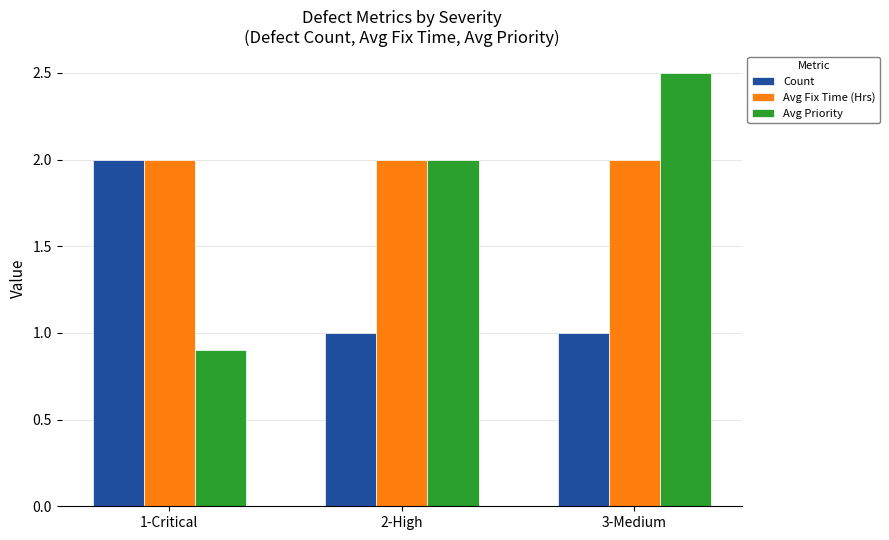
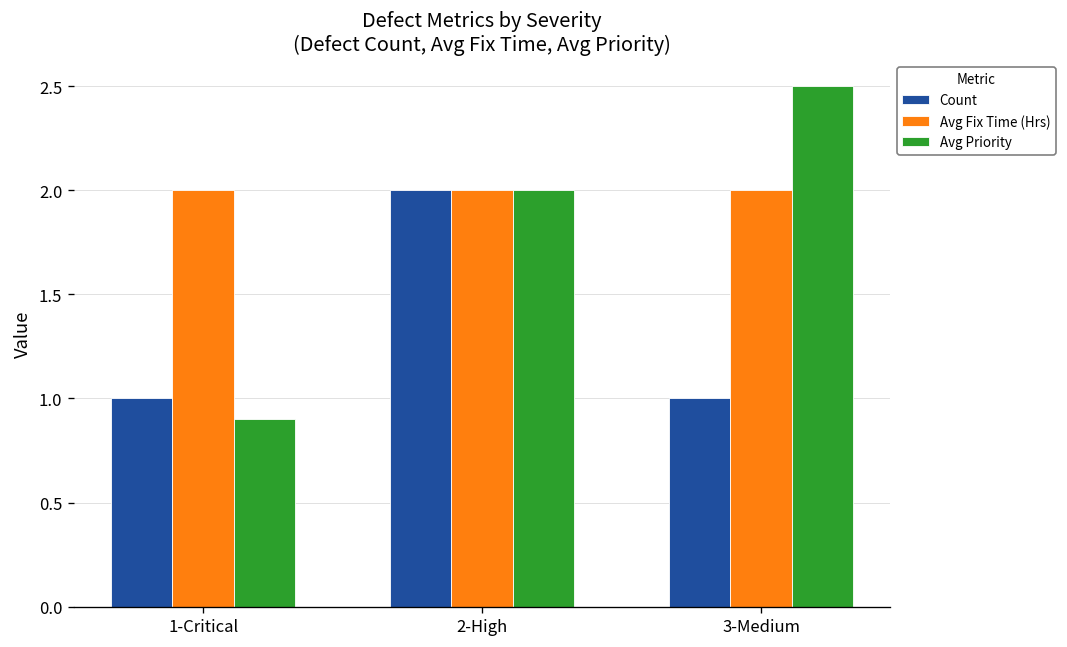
Count, 1-Critical: 2 -> 1
Count, 2-High: 1 -> 2
